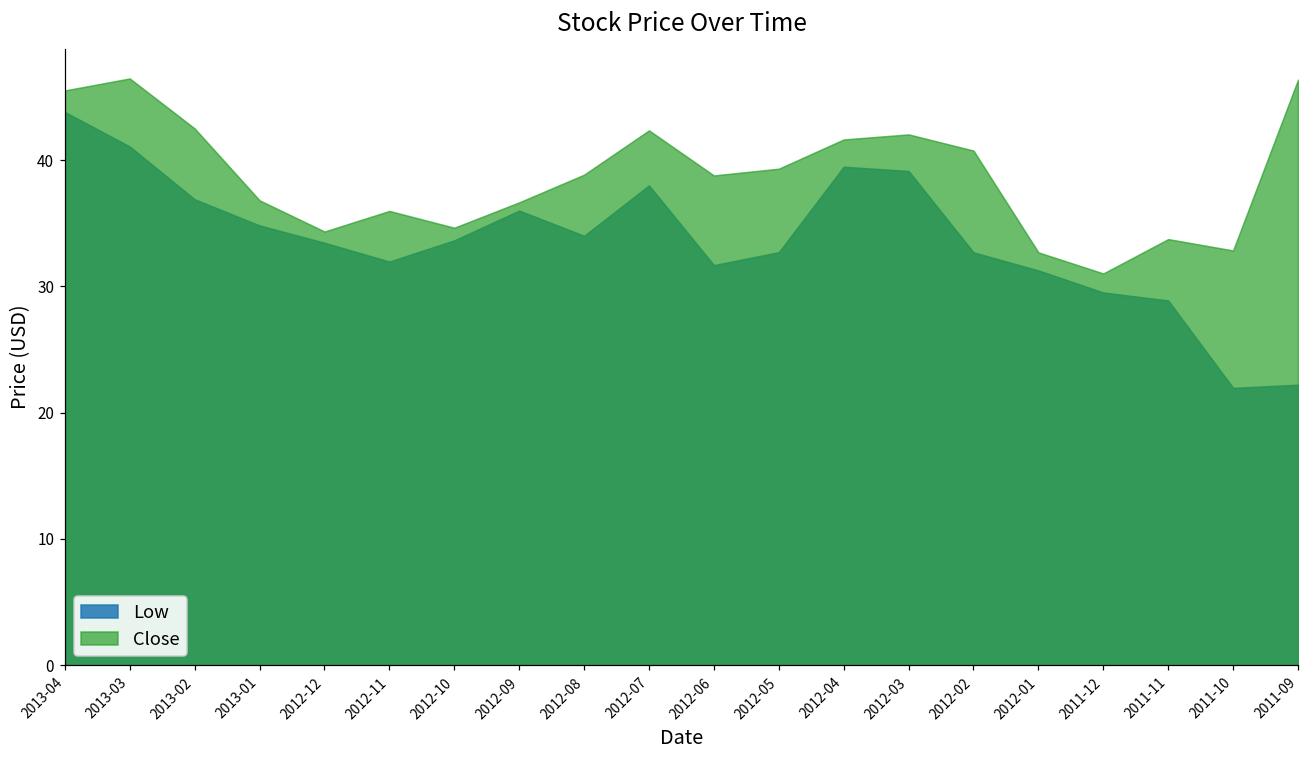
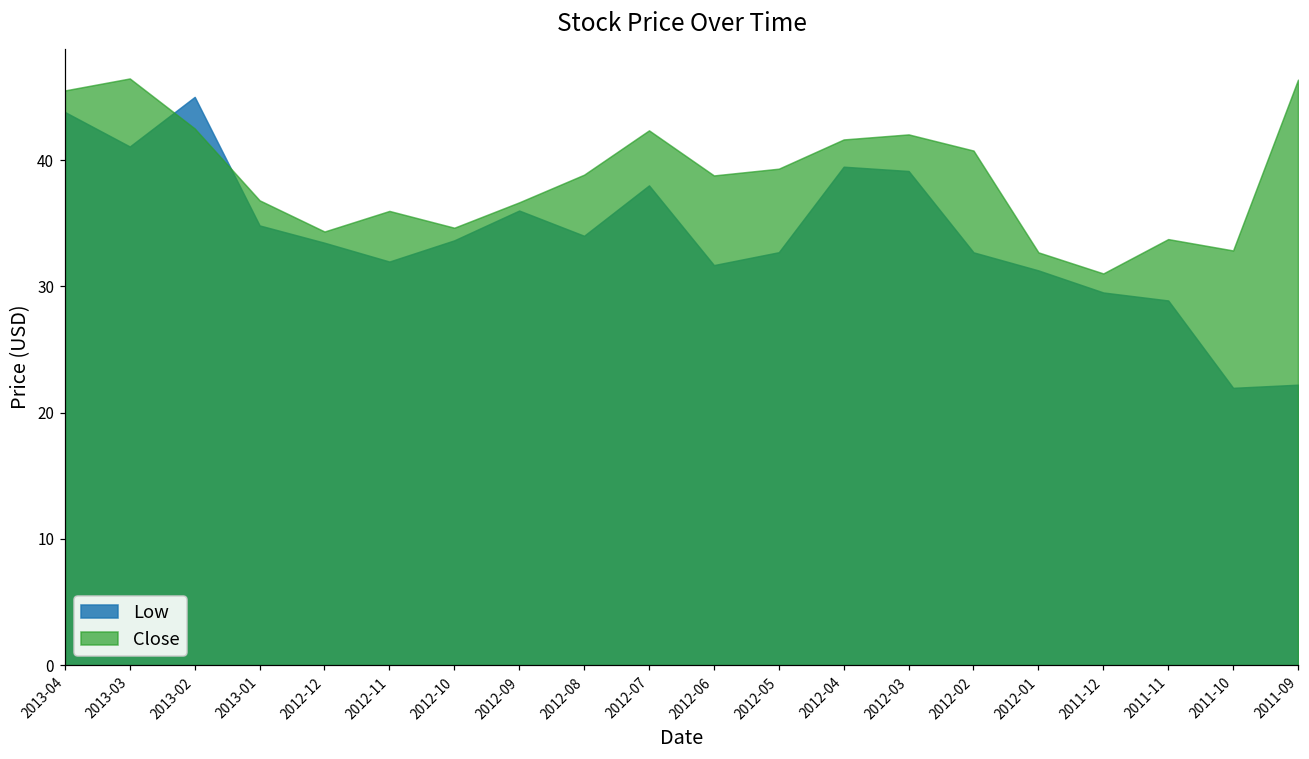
Low, 2013-02: 36.9 -> 45.0
